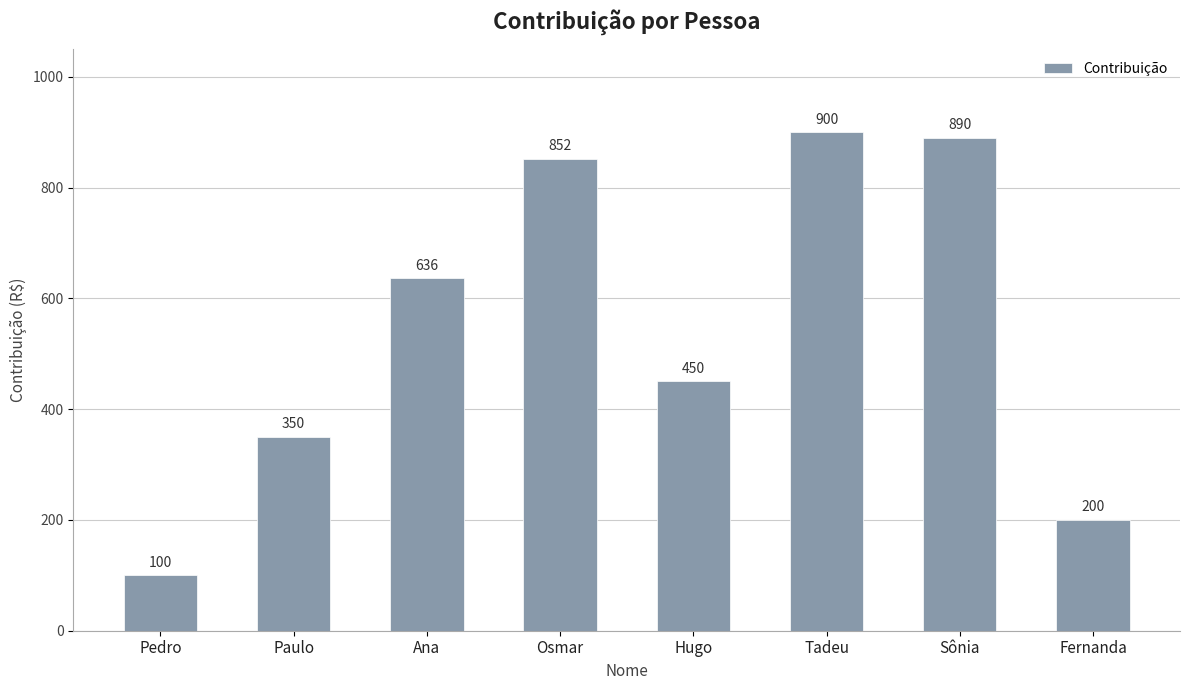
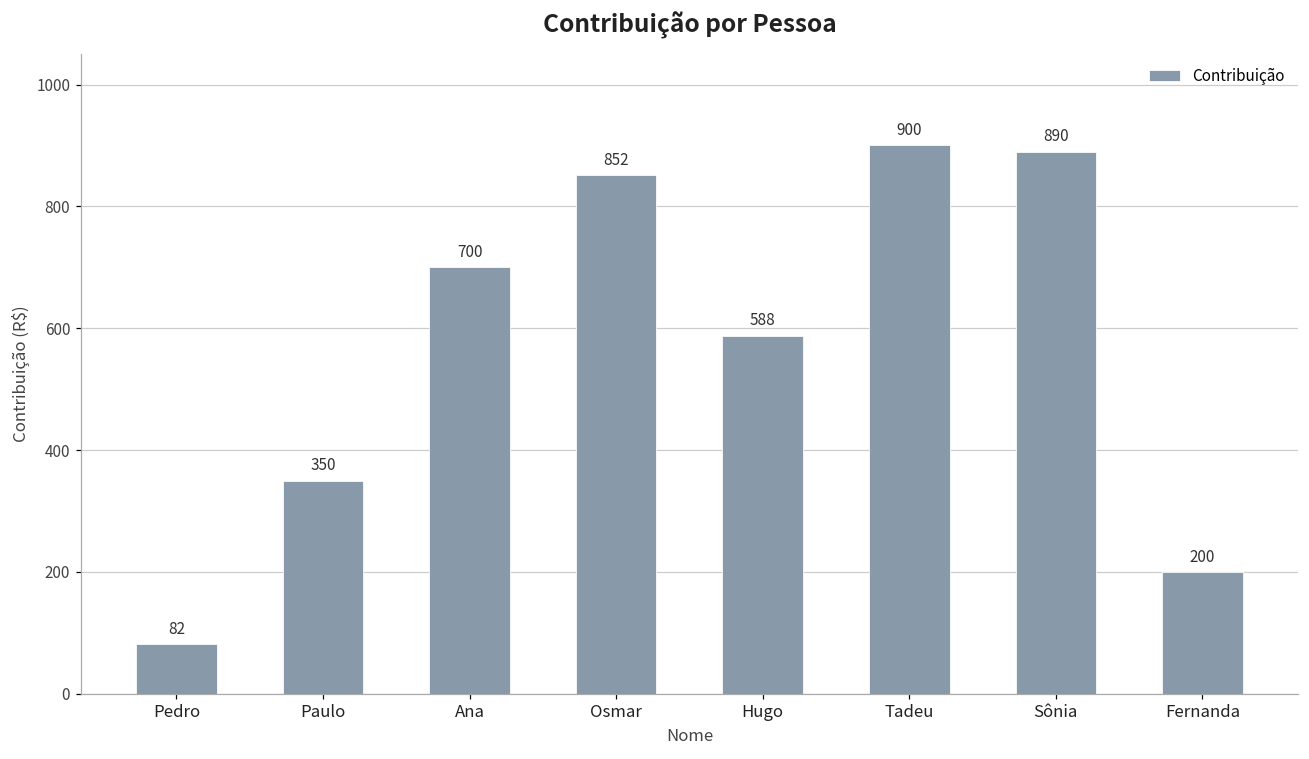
Pedro: 100 -> 82
Ana: 636 -> 700
Hugo: 450 -> 588
